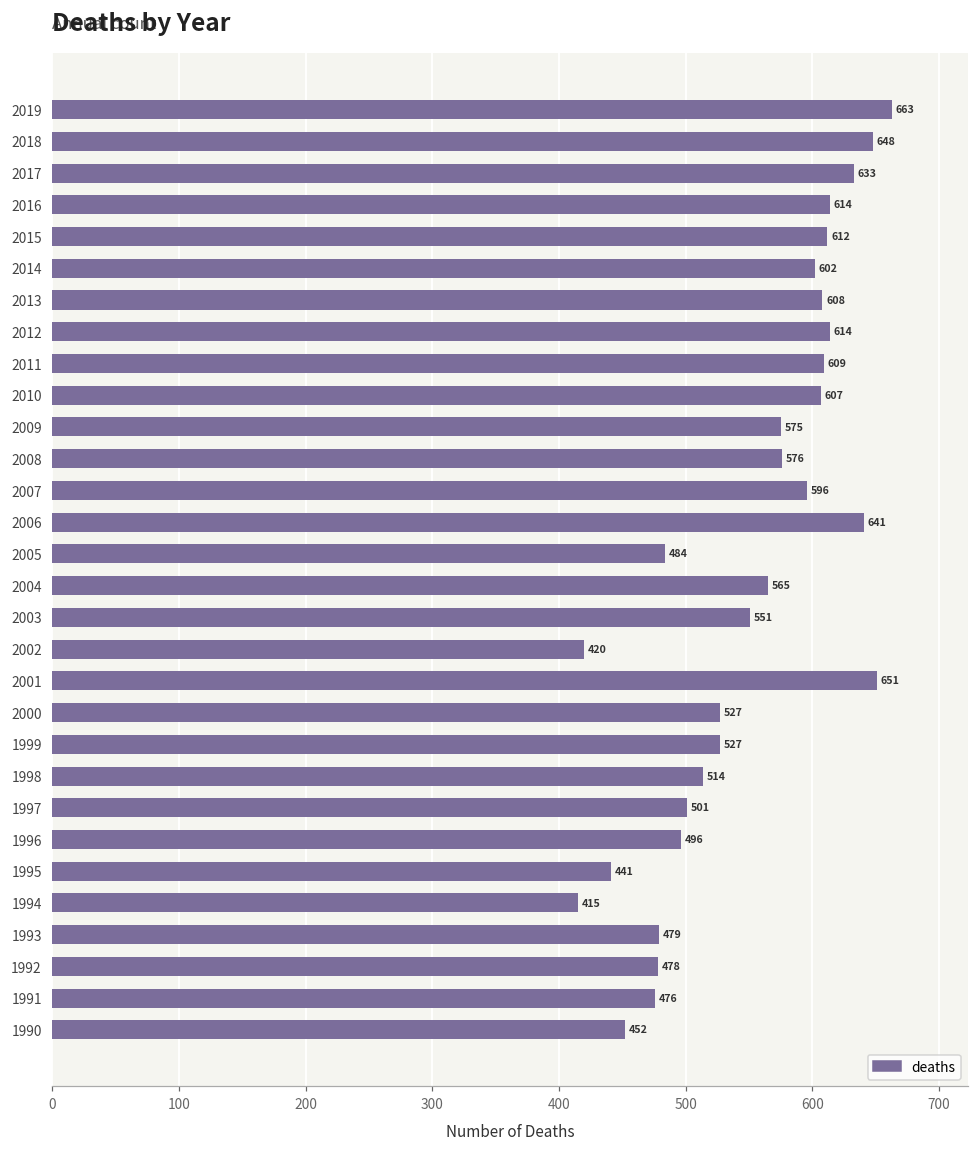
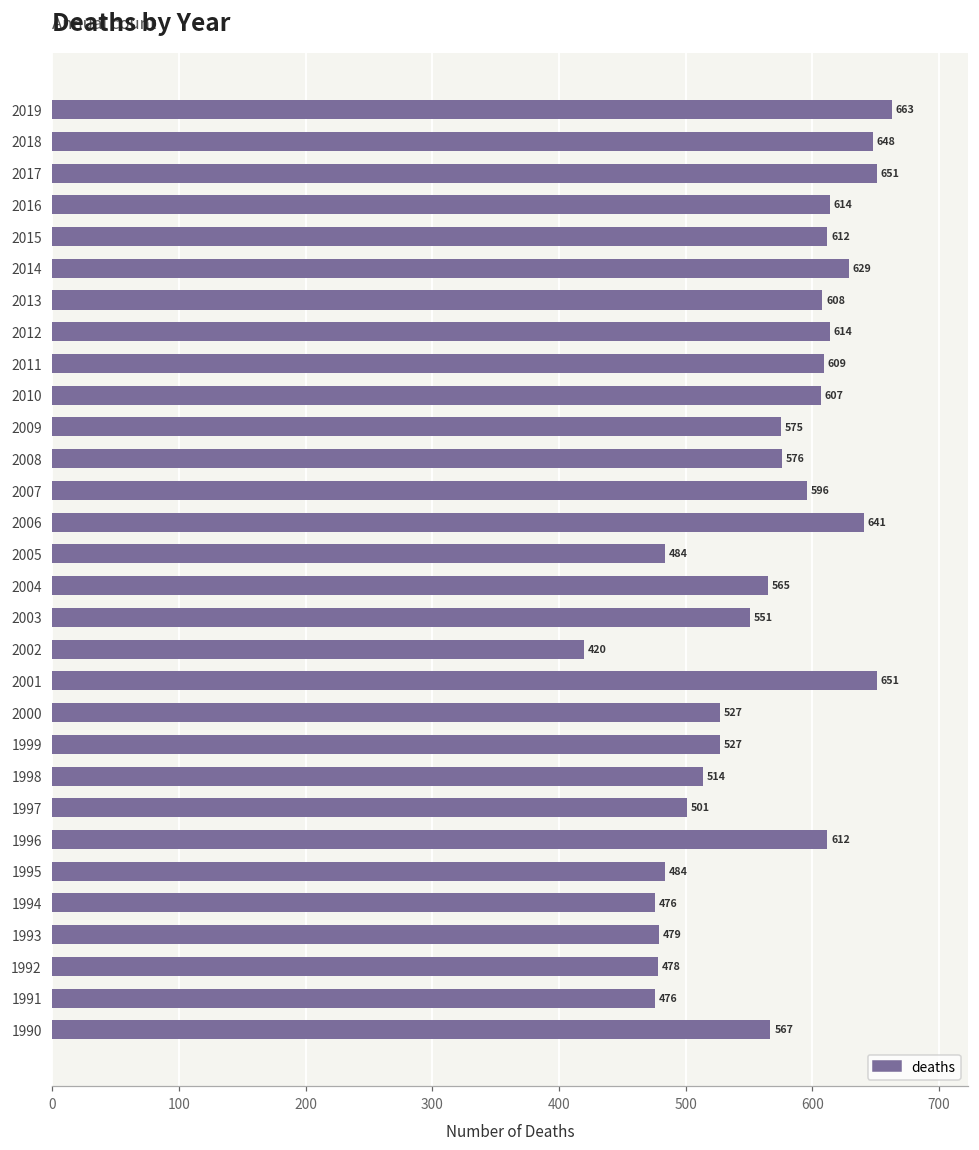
2017: 633 -> 651
2014: 602 -> 629
1996: 496 -> 612
1995: 441 -> 484
1994: 415 -> 476
1990: 452 -> 567
